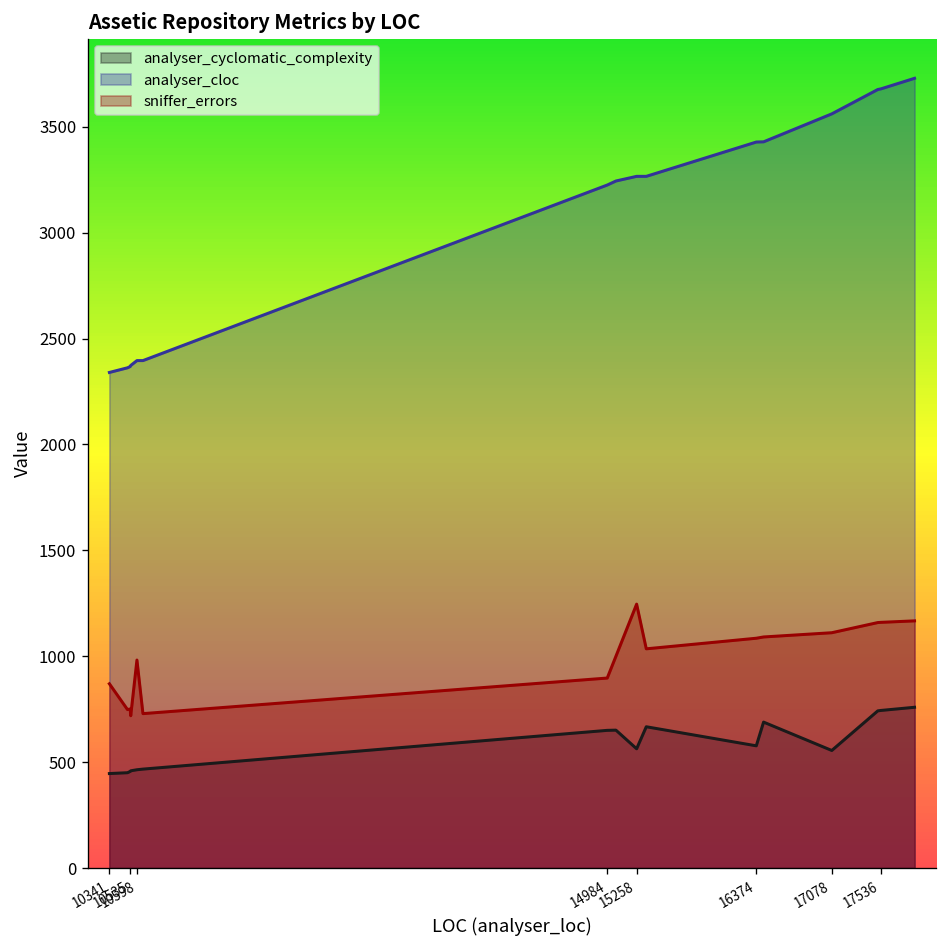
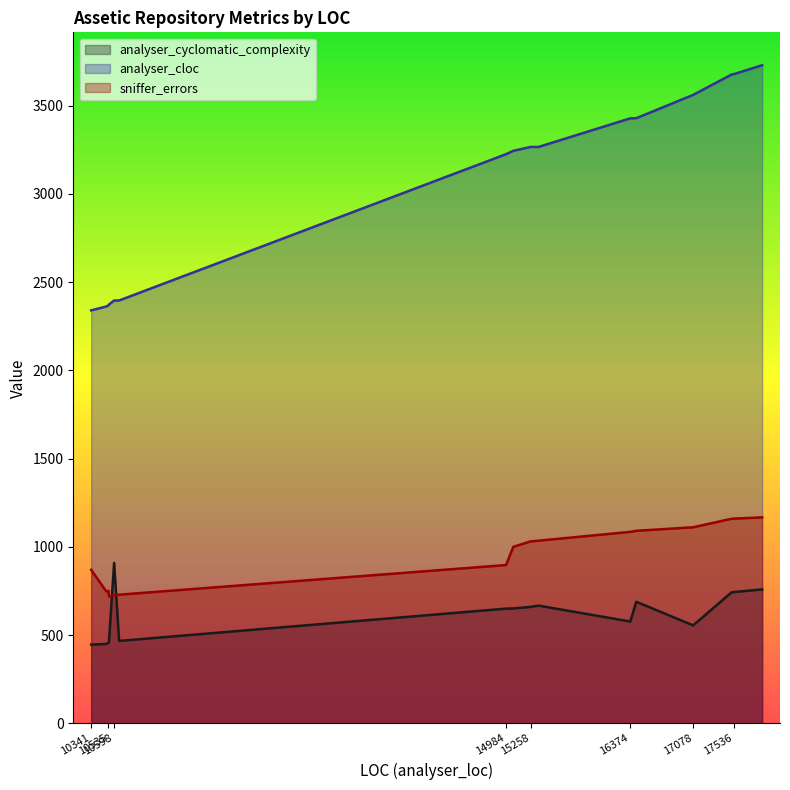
analyser_cyclomatic_complexity, 10598: 460 -> 910
sniffer_errors, 10598: 980 -> 730
analyser_cyclomatic_complexity, 15258: 560 -> 660
sniffer_errors, 15258: 1250 -> 1030
